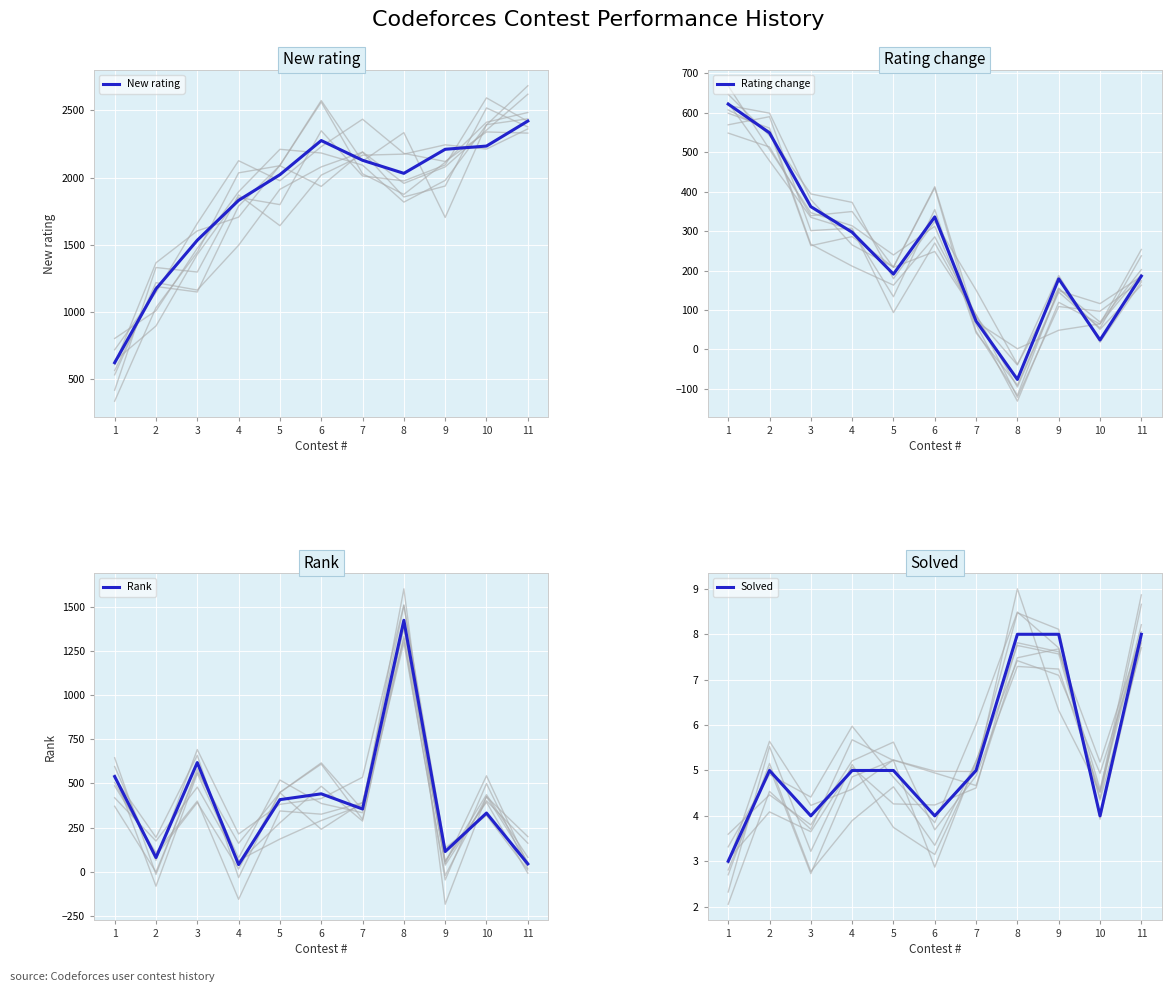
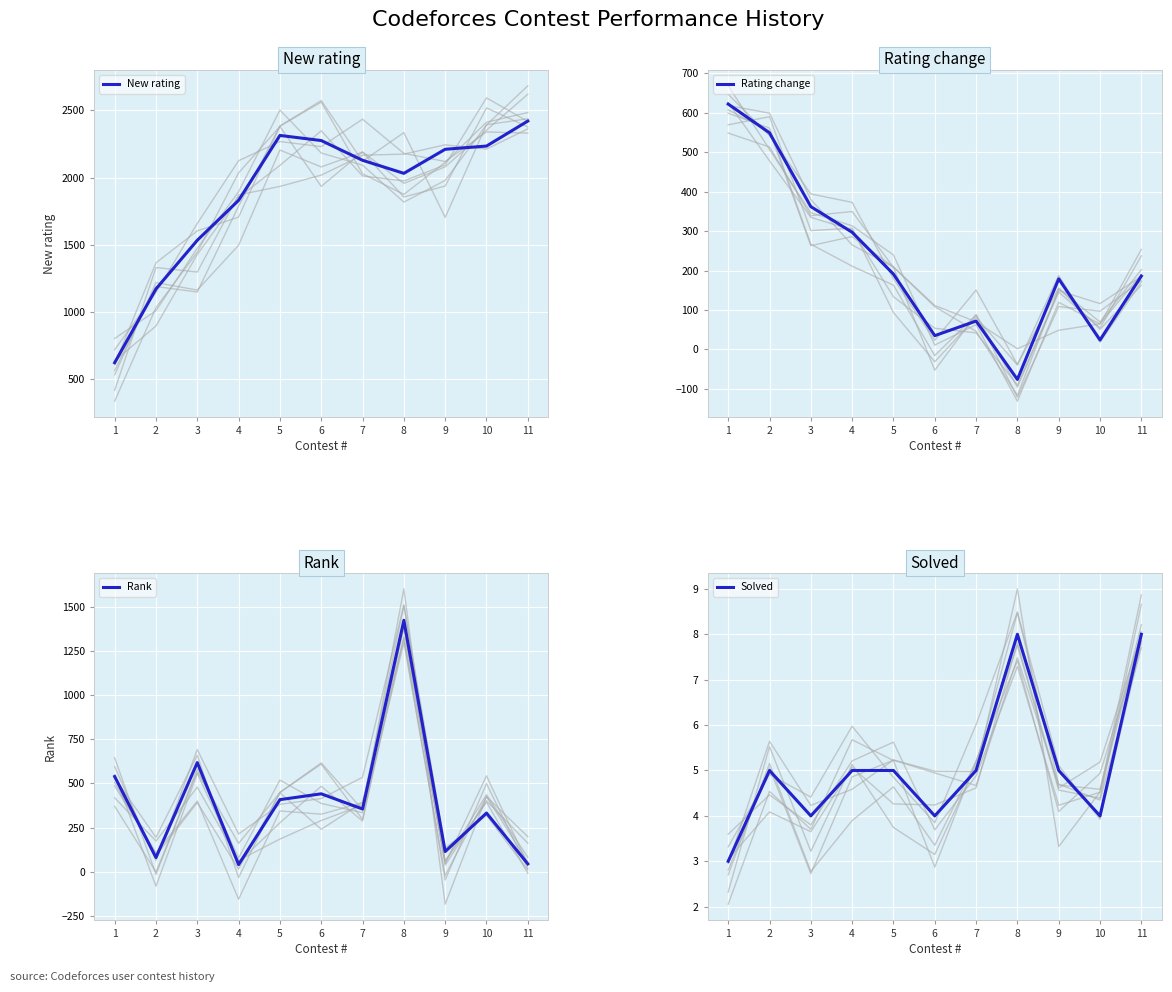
New rating, New rating, 5: 2020 -> 2310
Rating change, Rating change, 6: 340 -> 40
Solved, Solved, 9: 8 -> 5
